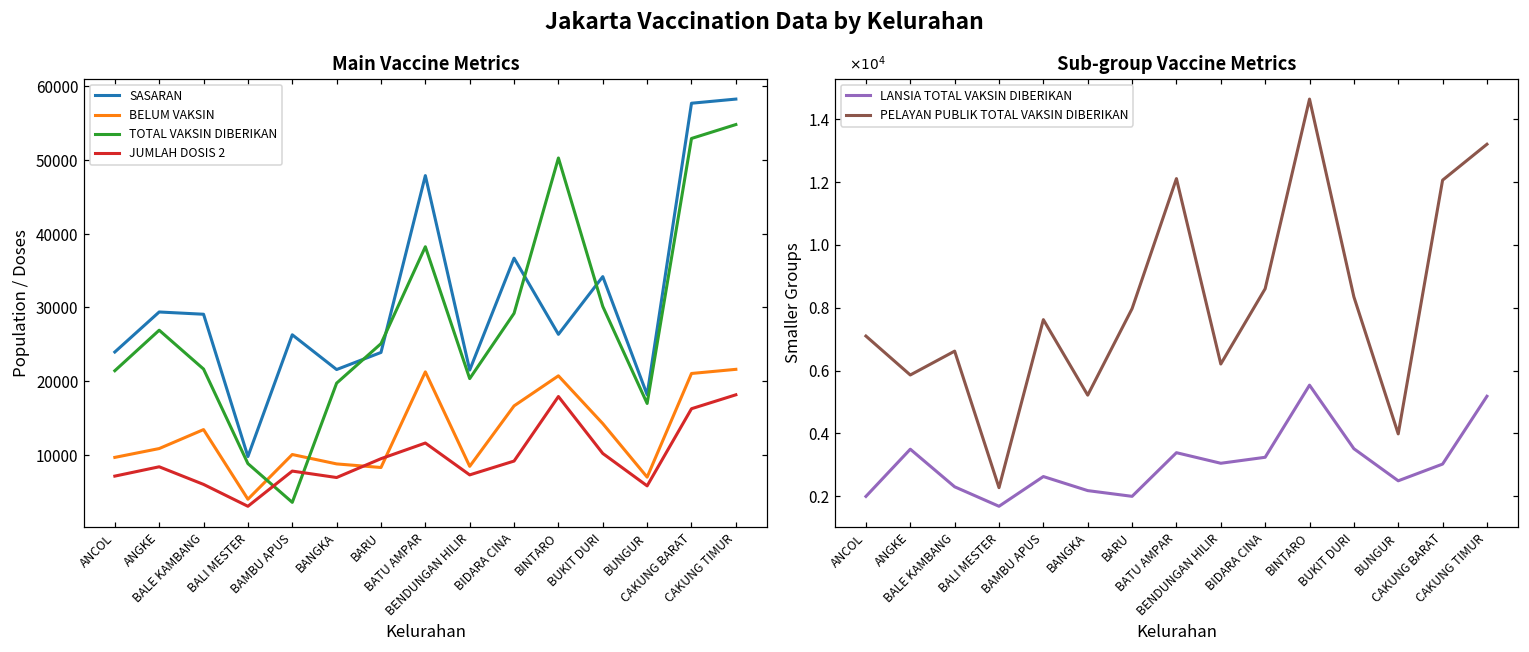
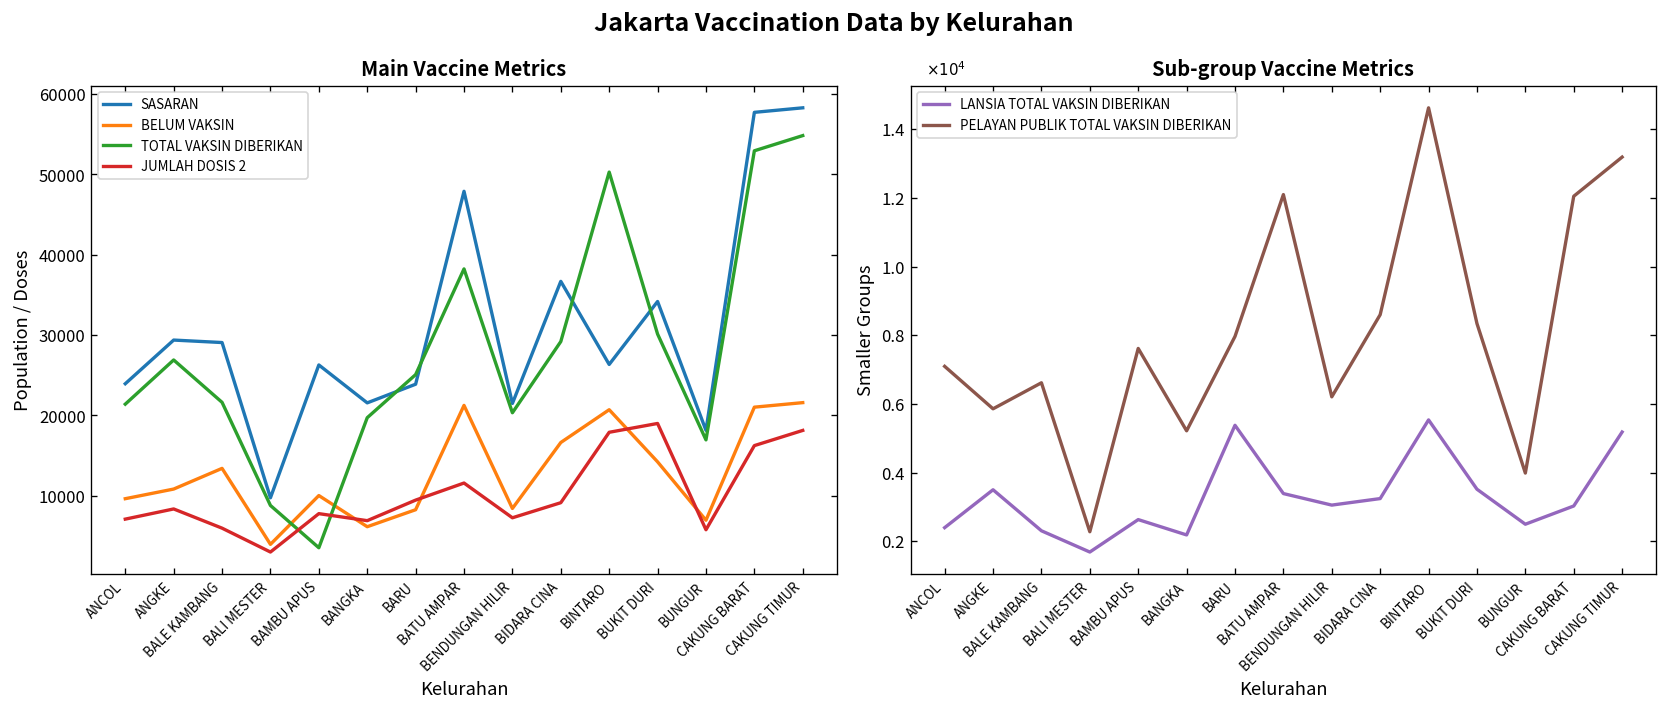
Main Vaccine Metrics, BELUM VAKSIN, BANGKA: 9000 -> 6000
Main Vaccine Metrics, JUMLAH DOSIS 2, BUKIT DURI: 10000 -> 19000
Sub-group Vaccine Metrics, LANSIA TOTAL VAKSIN DIBERIKAN, ANCOL: 0.20 -> 0.24
Sub-group Vaccine Metrics, LANSIA TOTAL VAKSIN DIBERIKAN, BARU: 0.20 -> 0.54
